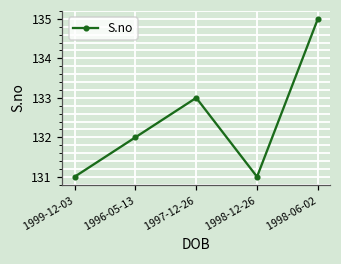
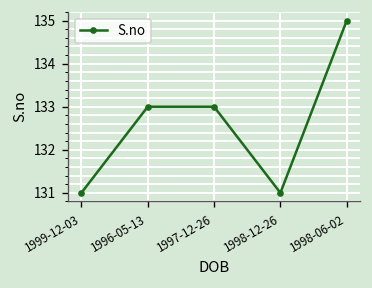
1996-05-13: 132 -> 133
